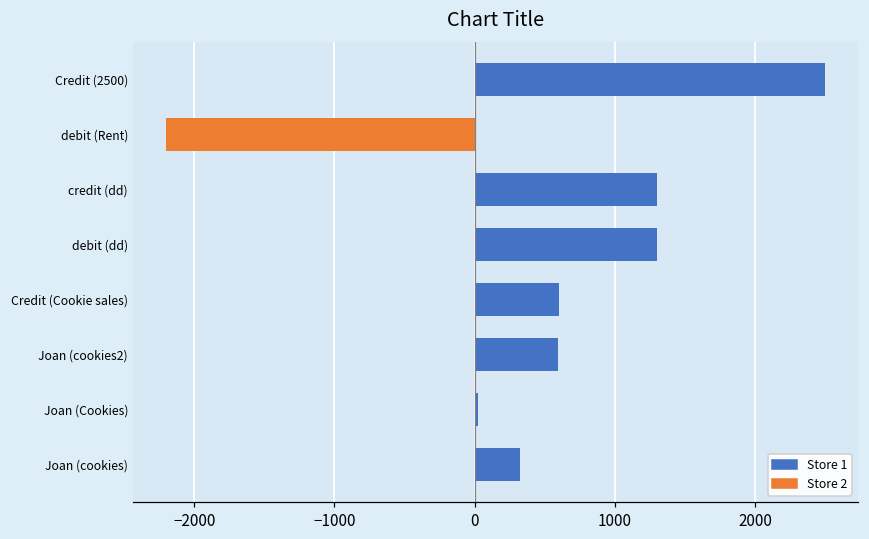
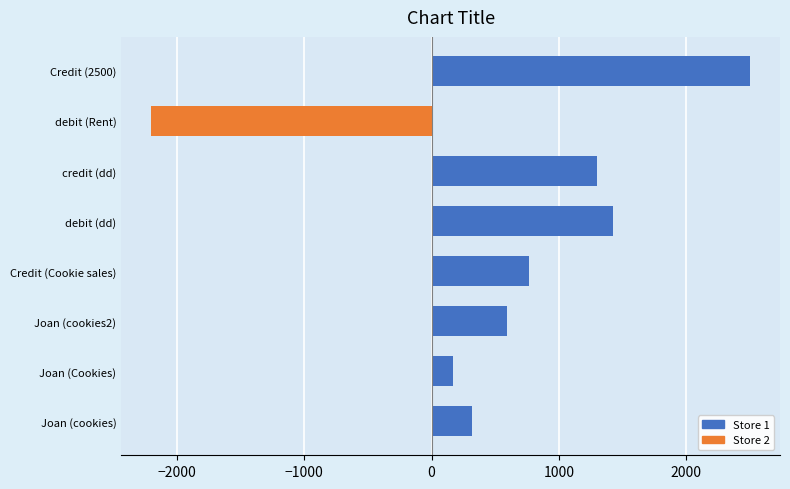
debit (dd): 1300 -> 1430
Credit (Cookie sales): 600 -> 760
Joan (Cookies): 20 -> 170
